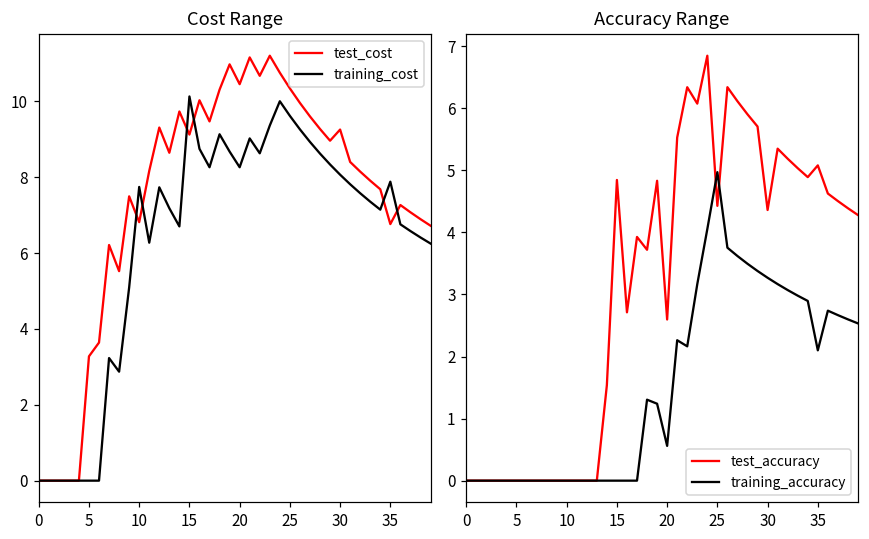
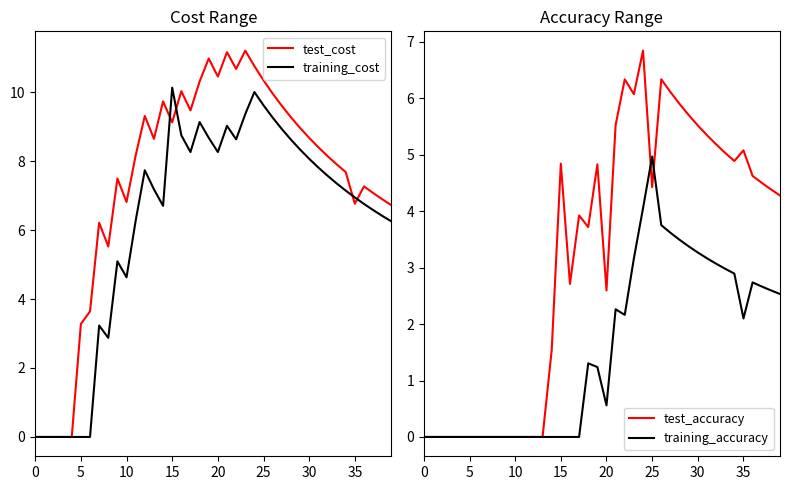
Cost Range, training_cost, 10: 7.7 -> 4.6
Cost Range, test_cost, 30: 9.3 -> 8.7
Cost Range, training_cost, 35: 7.9 -> 6.9
Accuracy Range, test_accuracy, 30: 4.4 -> 5.5
